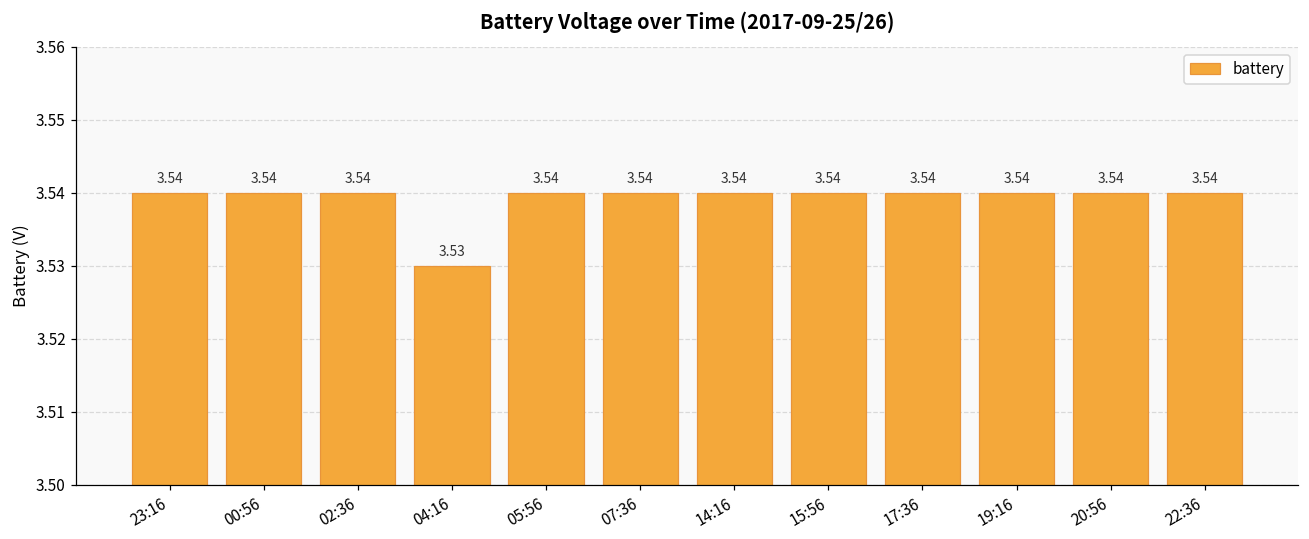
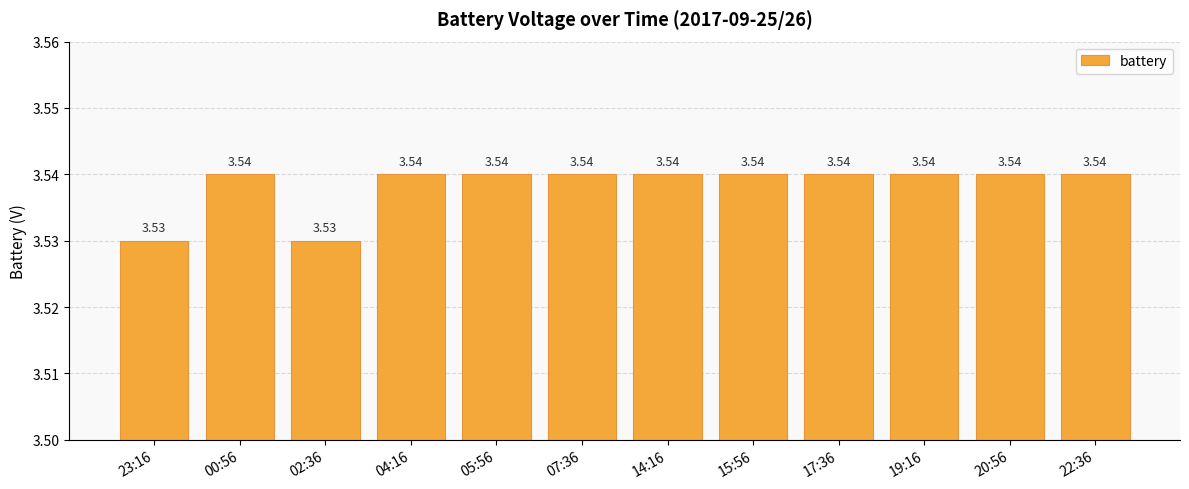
23:16: 3.54 -> 3.53
02:36: 3.54 -> 3.53
04:16: 3.53 -> 3.54
